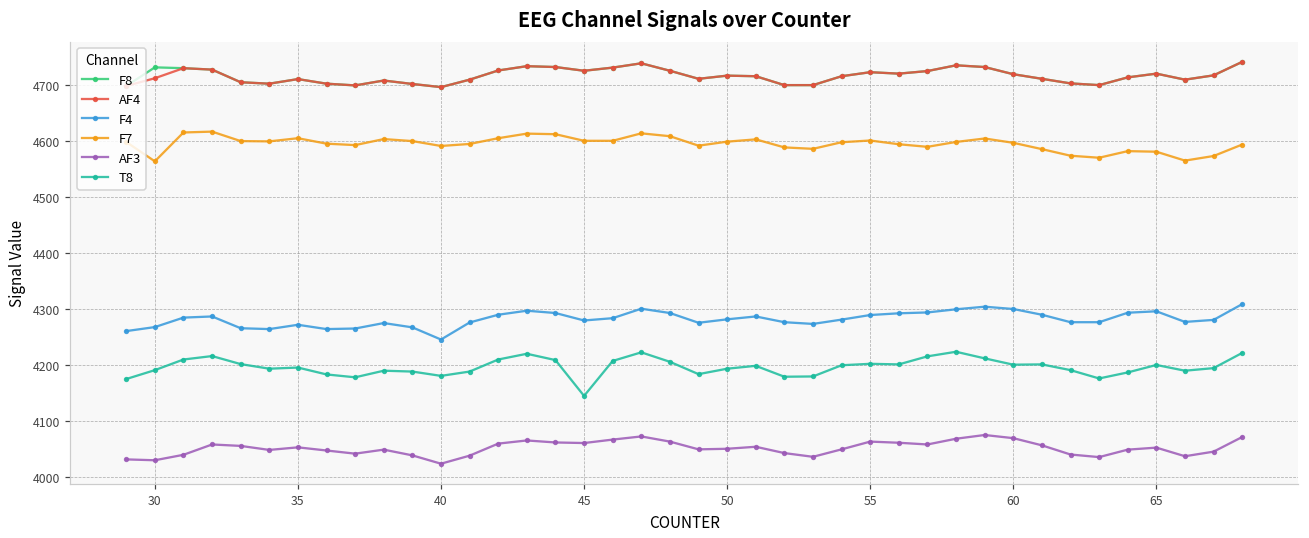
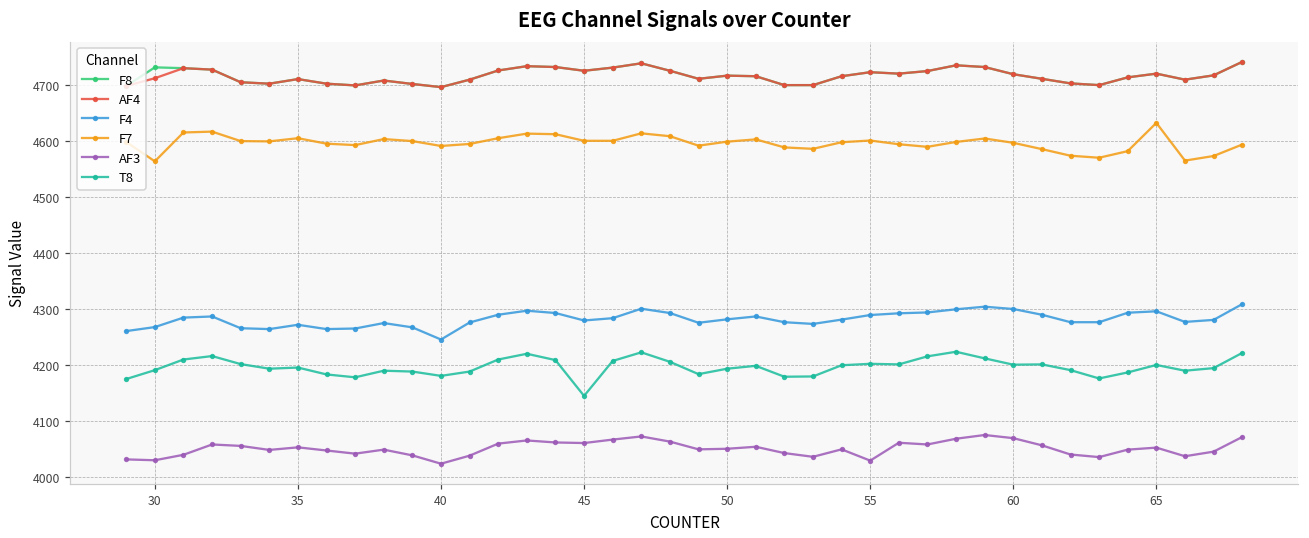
AF3, 55: 4060 -> 4030
F7, 65: 4580 -> 4630
